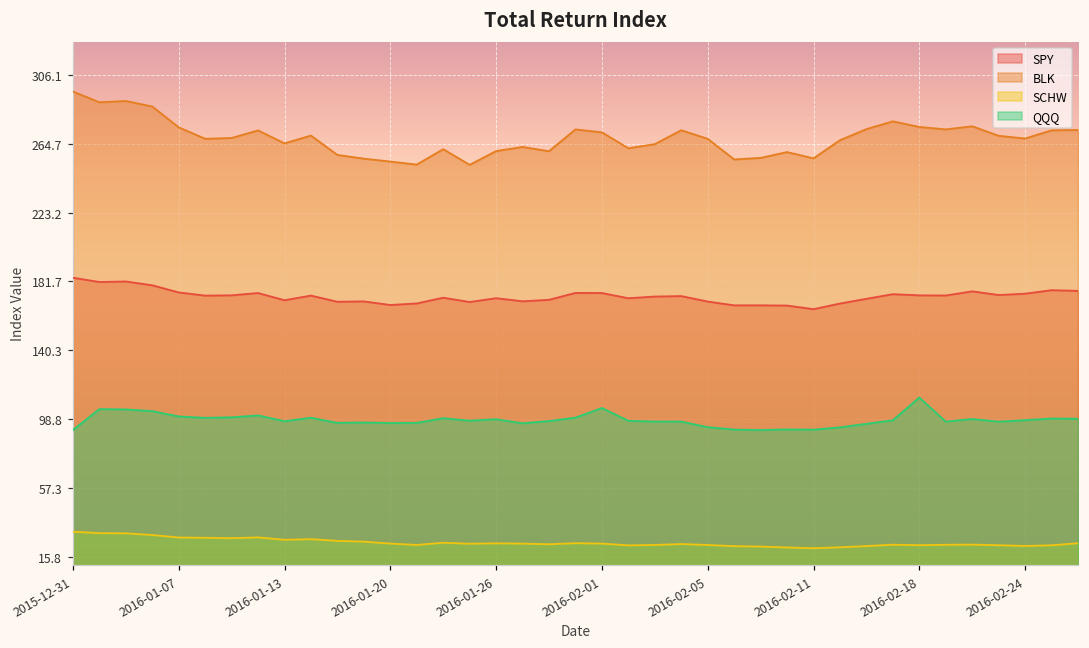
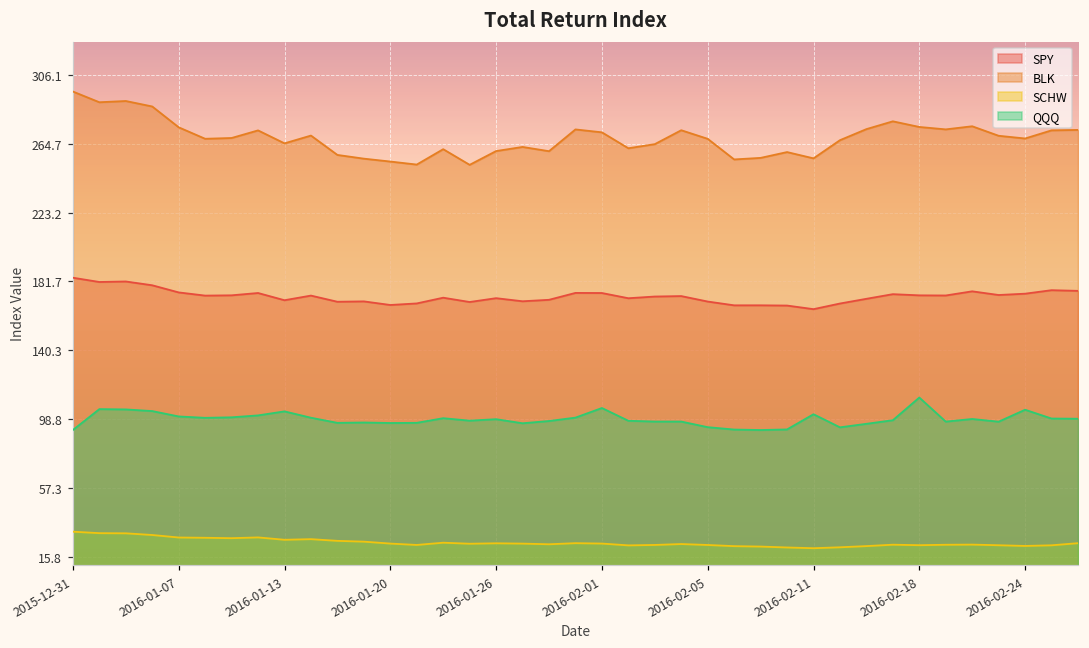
QQQ, 2016-01-13: 97 -> 103
QQQ, 2016-02-11: 92 -> 102
QQQ, 2016-02-24: 98 -> 104
